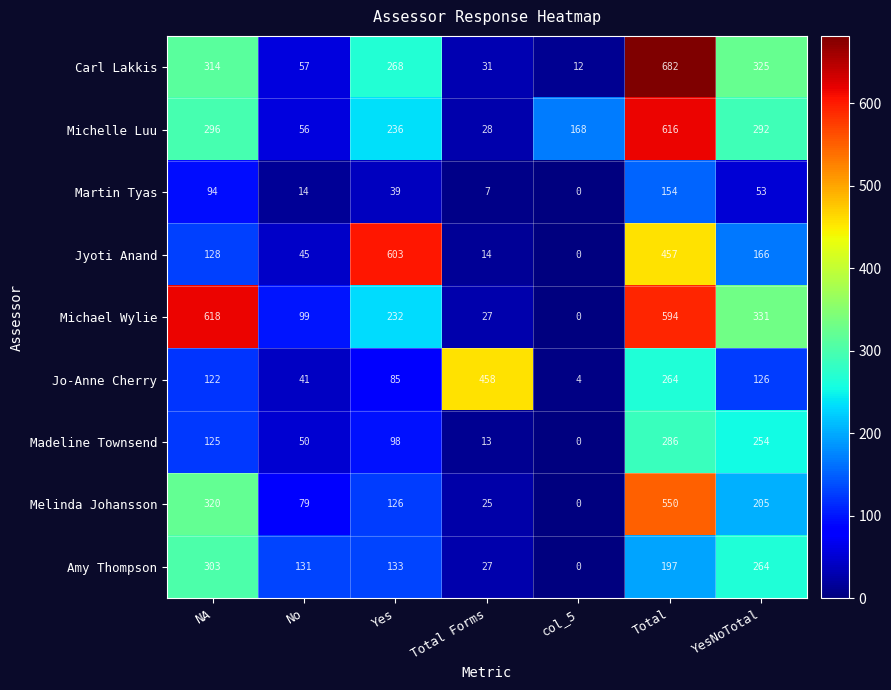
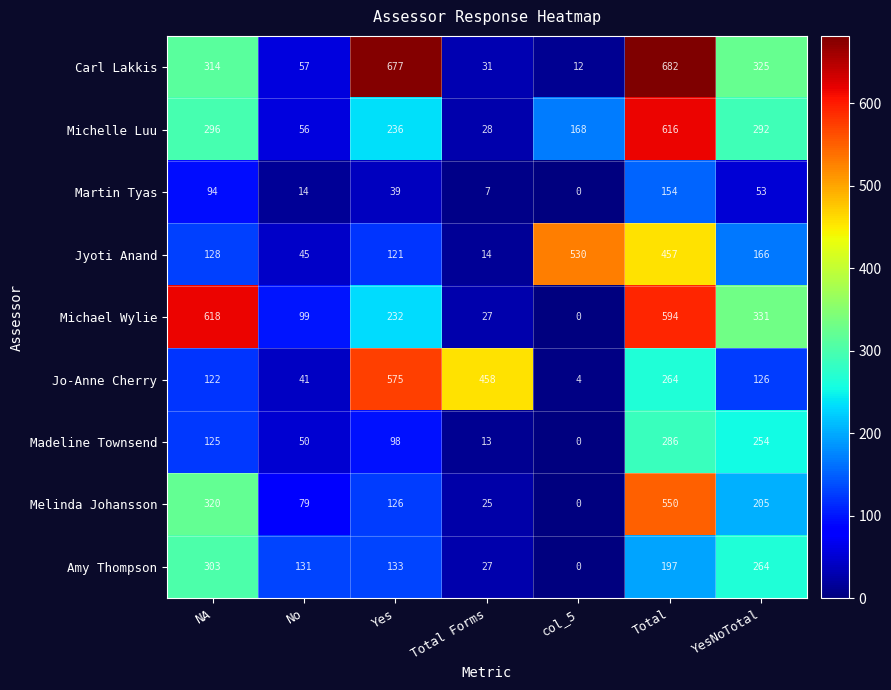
Carl Lakkis, Yes: 268 -> 677
Jyoti Anand, Yes: 603 -> 121
Jyoti Anand, col_5: 0 -> 530
Jo-Anne Cherry, Yes: 85 -> 575
